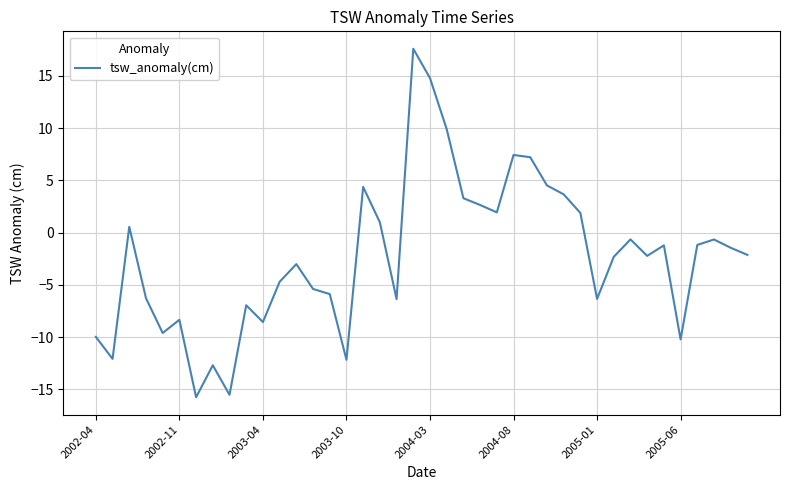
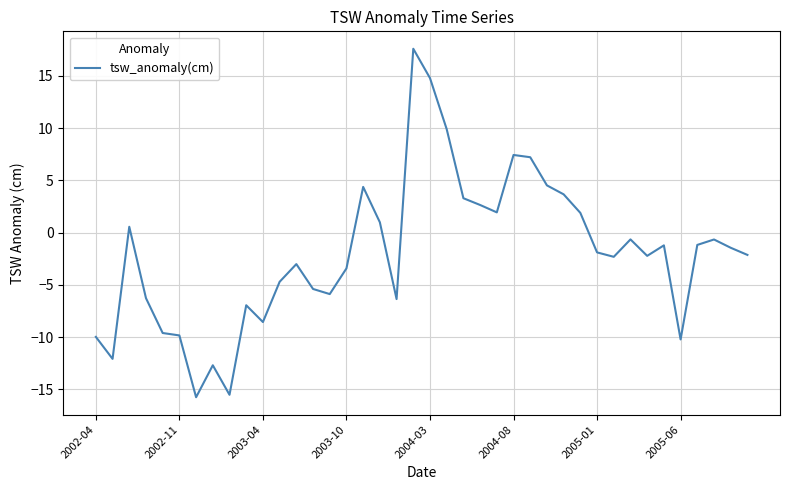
2002-11: -8.3 -> -9.8
2003-10: -12.2 -> -3.4
2005-01: -6.3 -> -1.9
